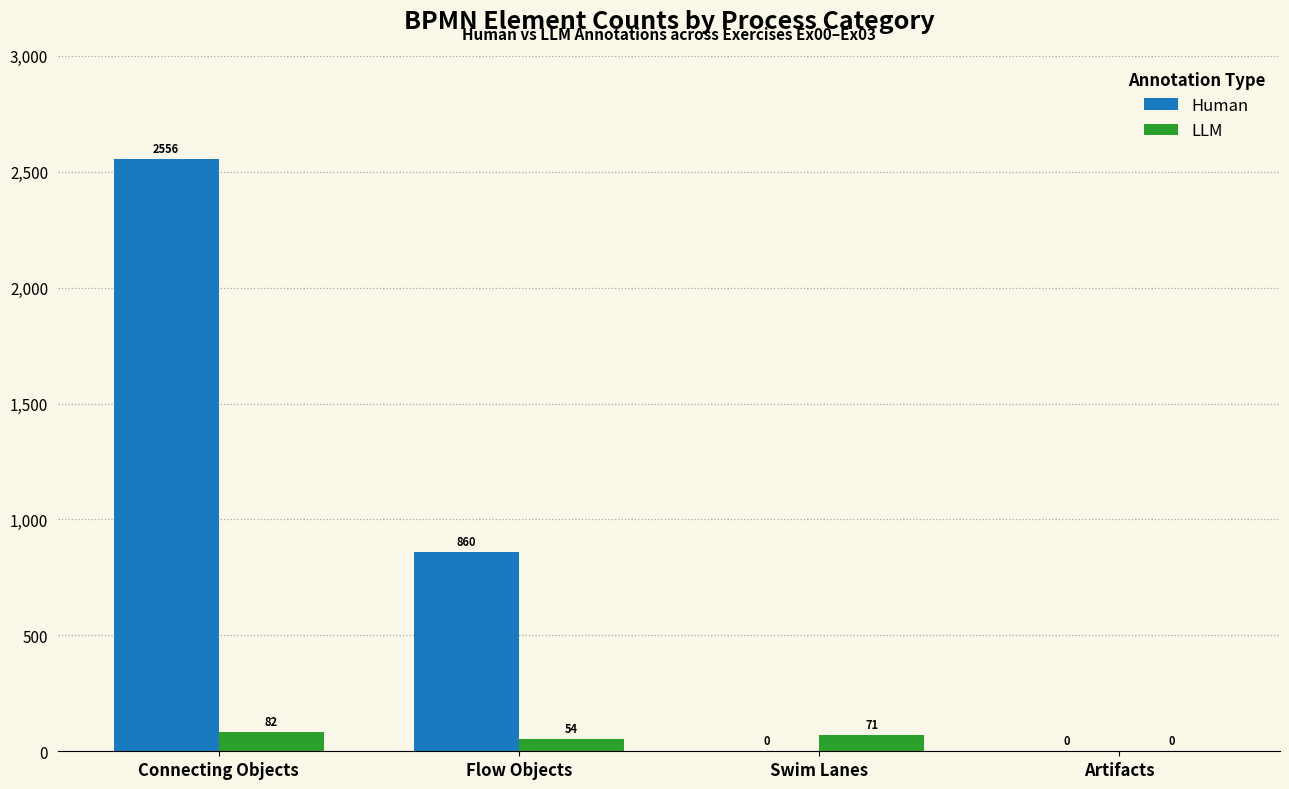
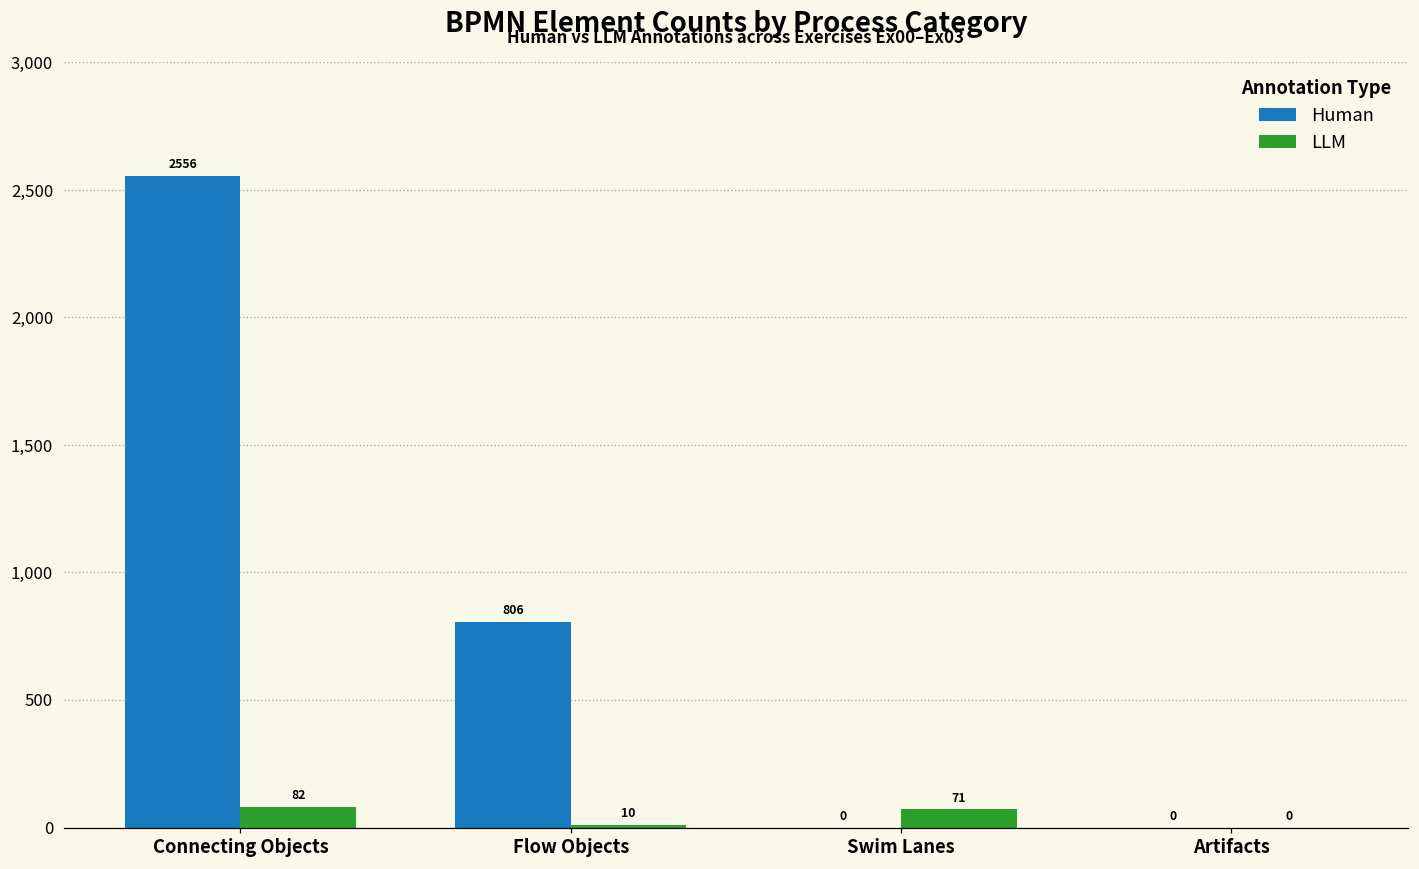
Human, Flow Objects: 860 -> 806
LLM, Flow Objects: 54 -> 10
